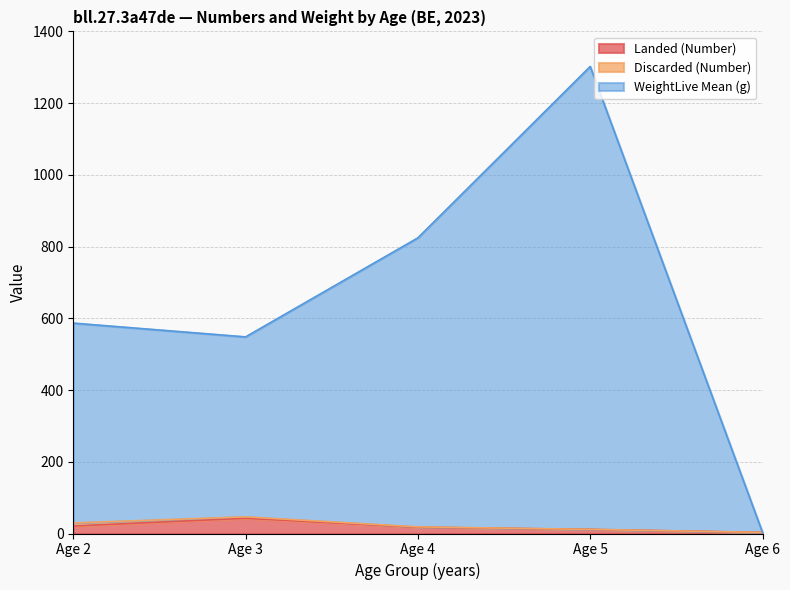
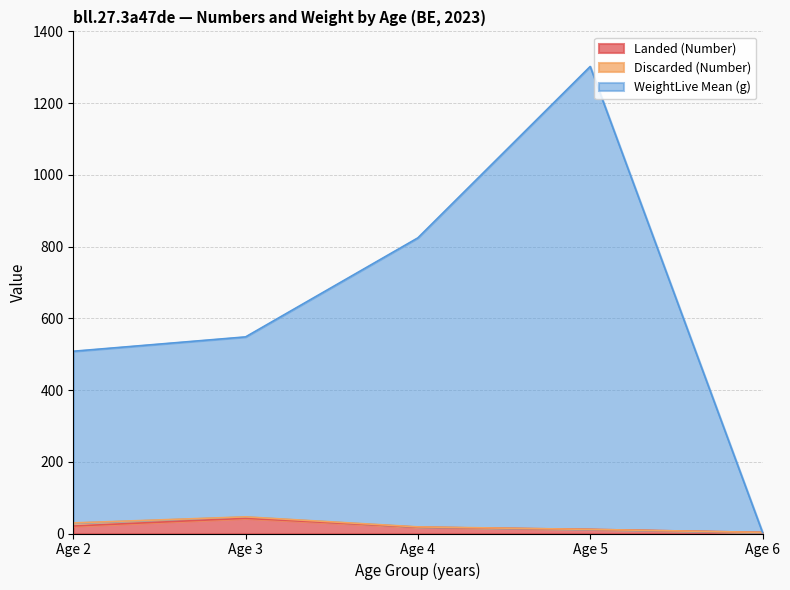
WeightLive Mean (g), Age 2: 560 -> 480
